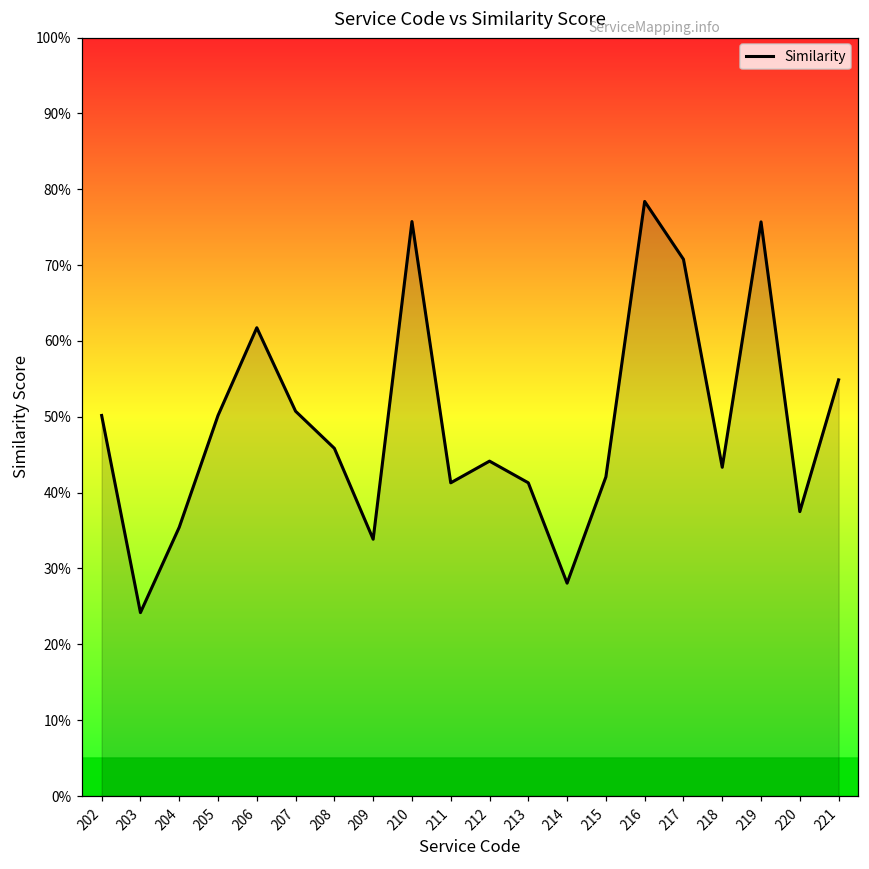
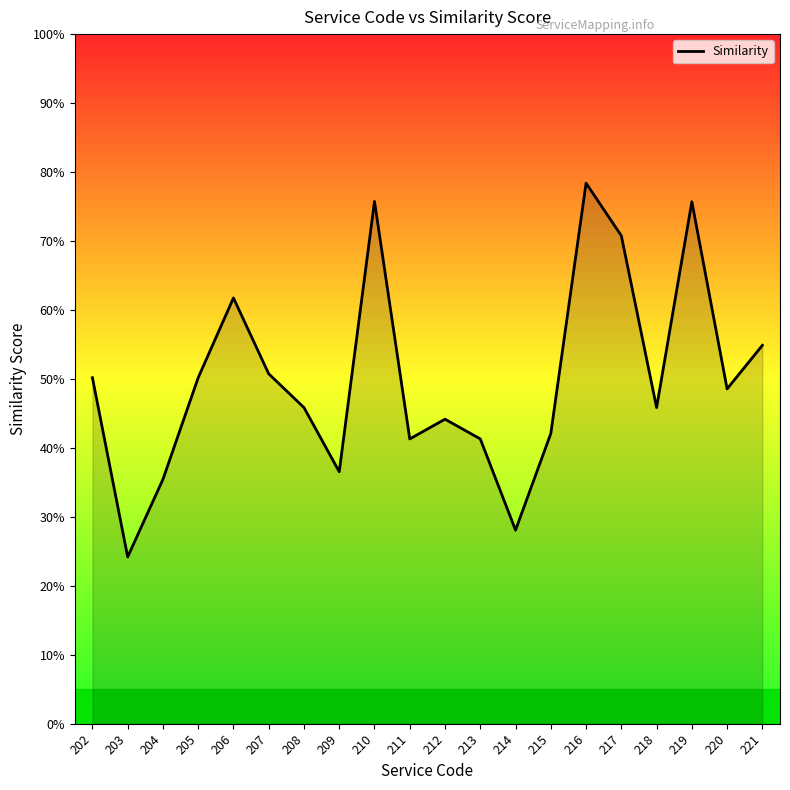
209: 34% -> 37%
218: 43% -> 46%
220: 37% -> 49%
